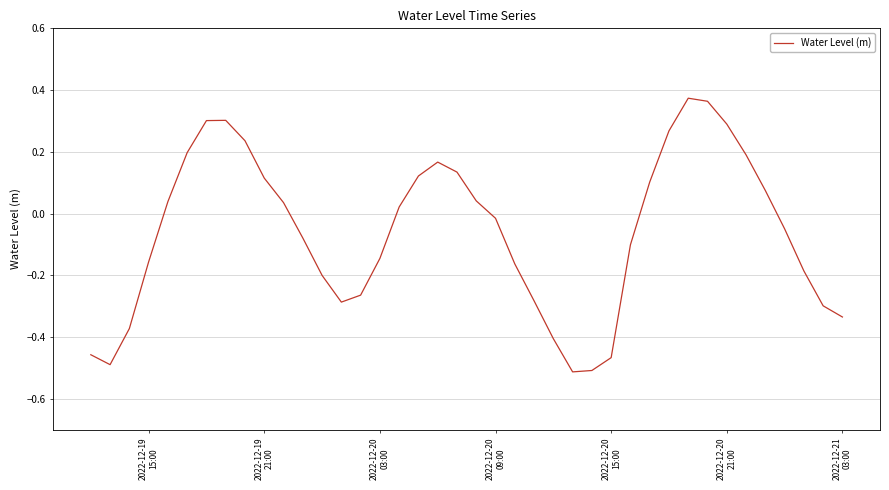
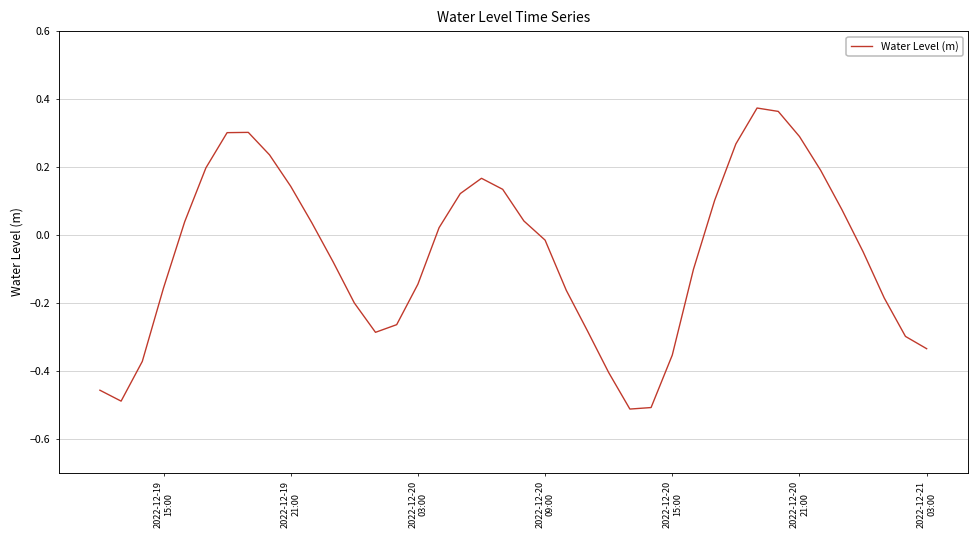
2022-12-19 21:00: 0.11 -> 0.14
2022-12-20 15:00: -0.47 -> -0.35
